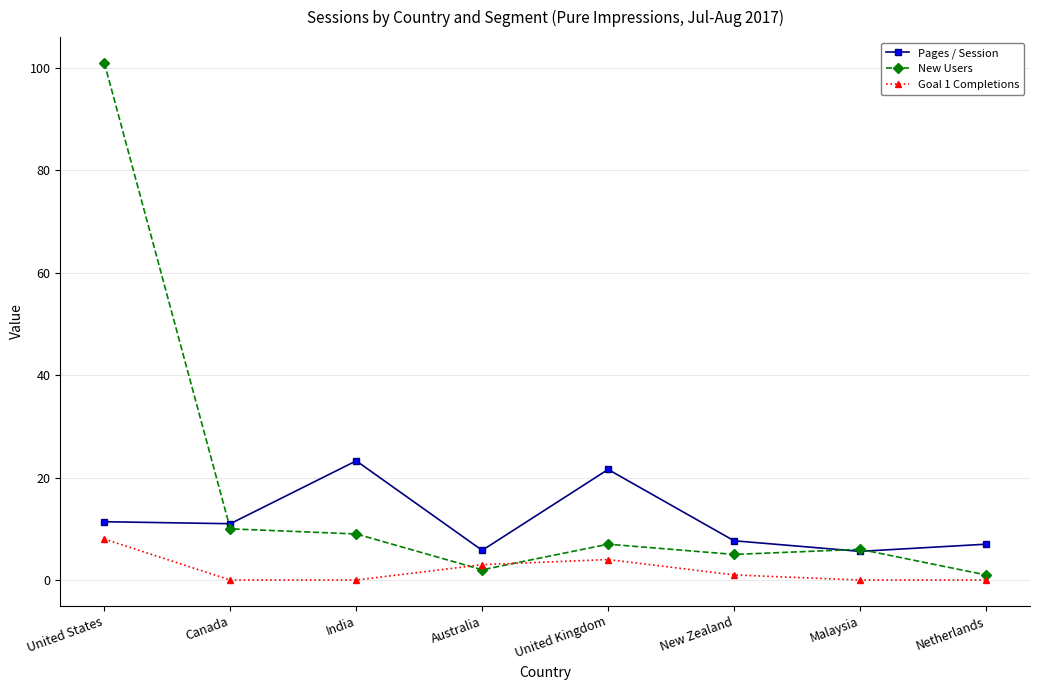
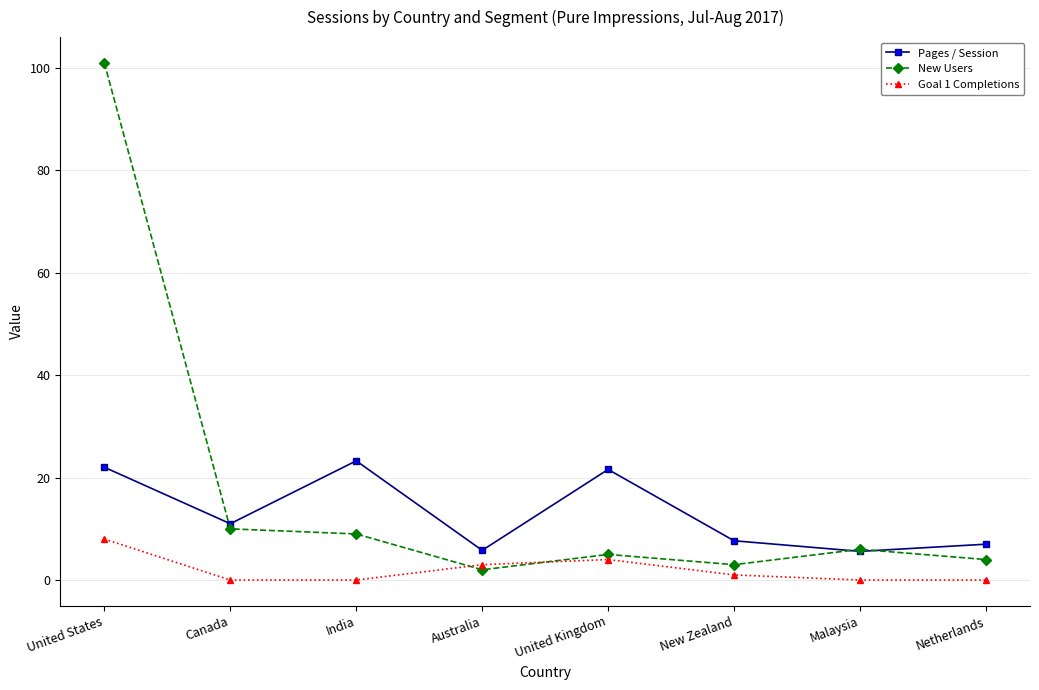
Pages / Session, United States: 11 -> 22
New Users, United Kingdom: 7 -> 5
New Users, New Zealand: 5 -> 3
New Users, Netherlands: 1 -> 4
